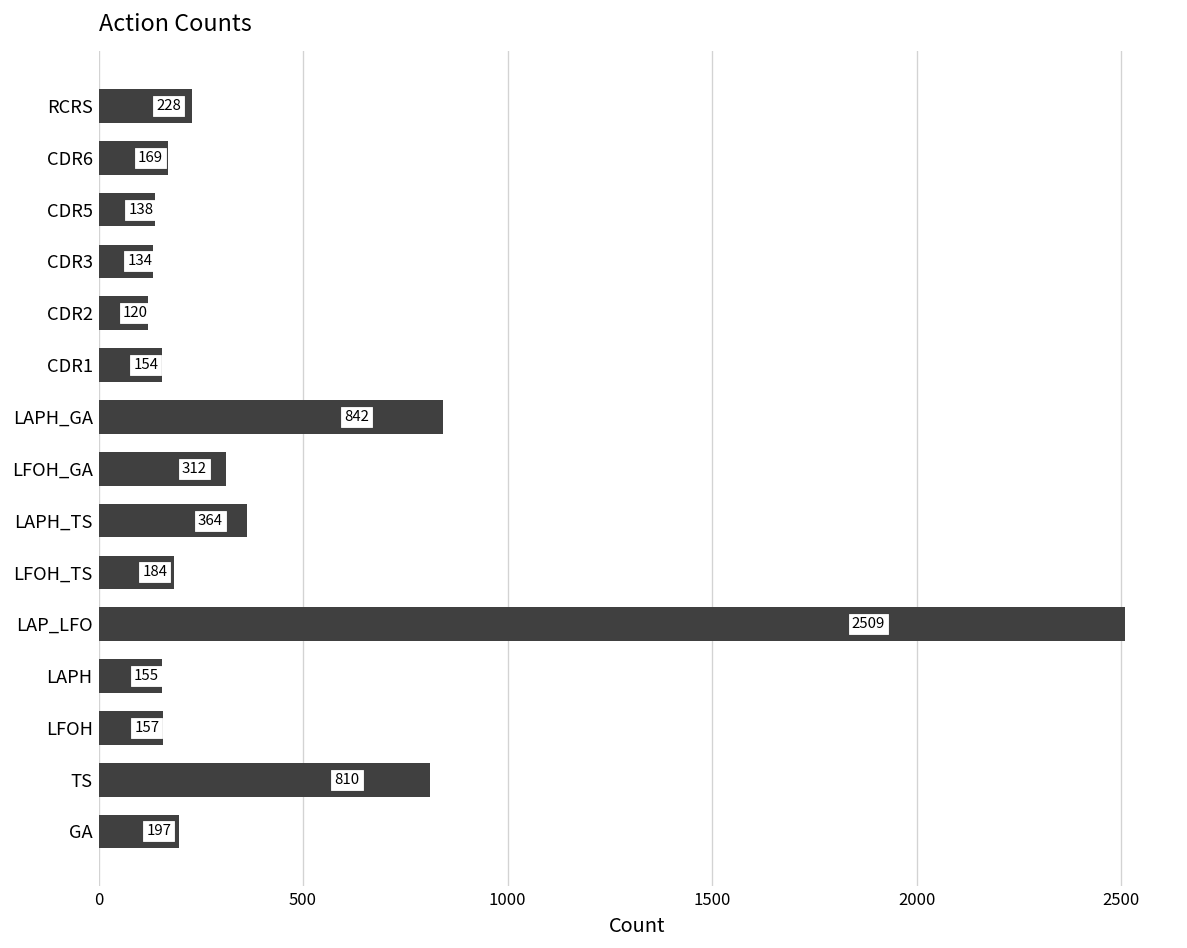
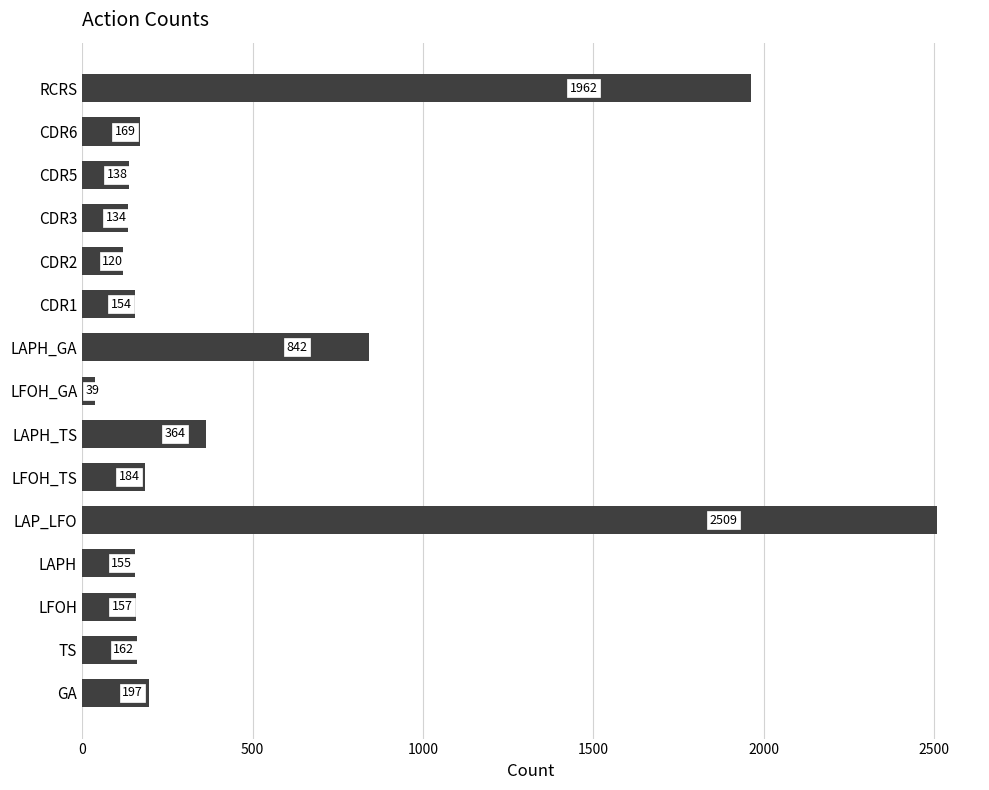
RCRS: 228 -> 1962
LFOH_GA: 312 -> 39
TS: 810 -> 162
